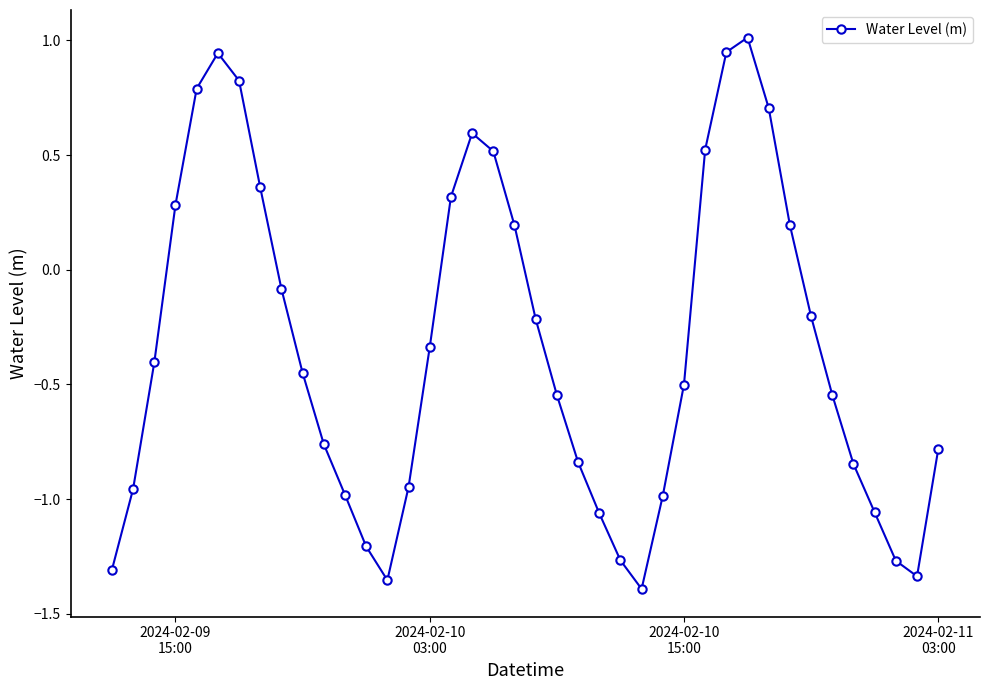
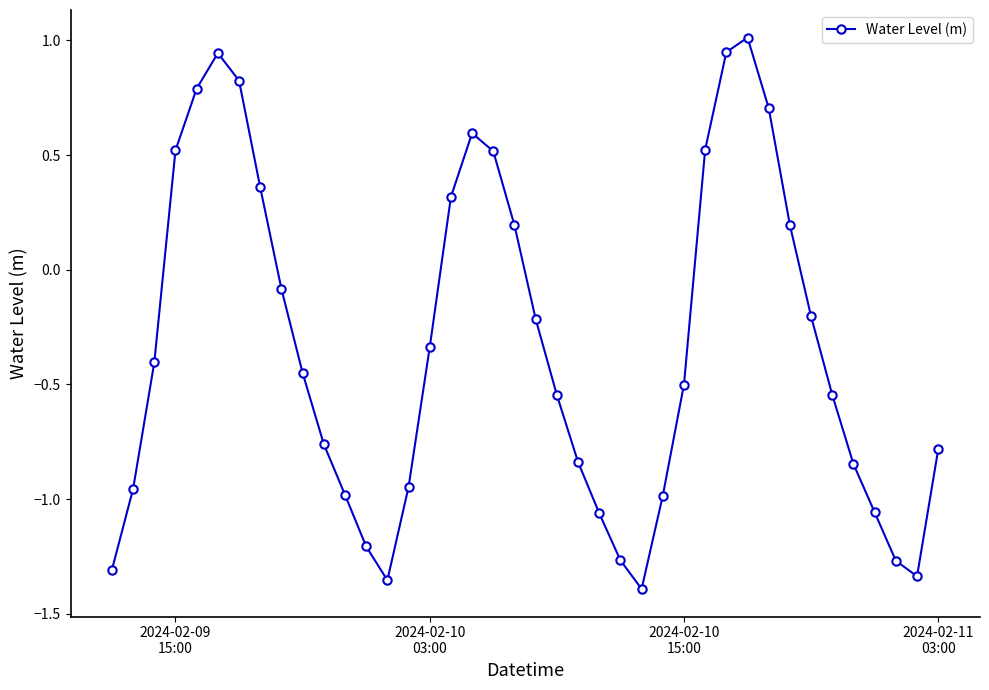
2024-02-09 15:00: 0.28 -> 0.52
